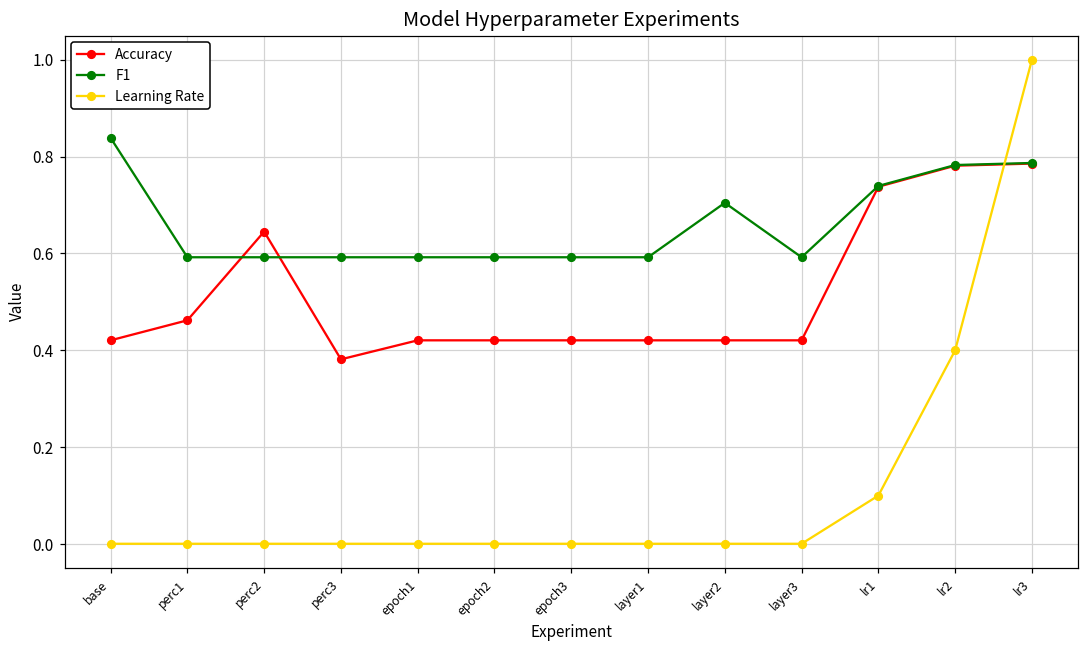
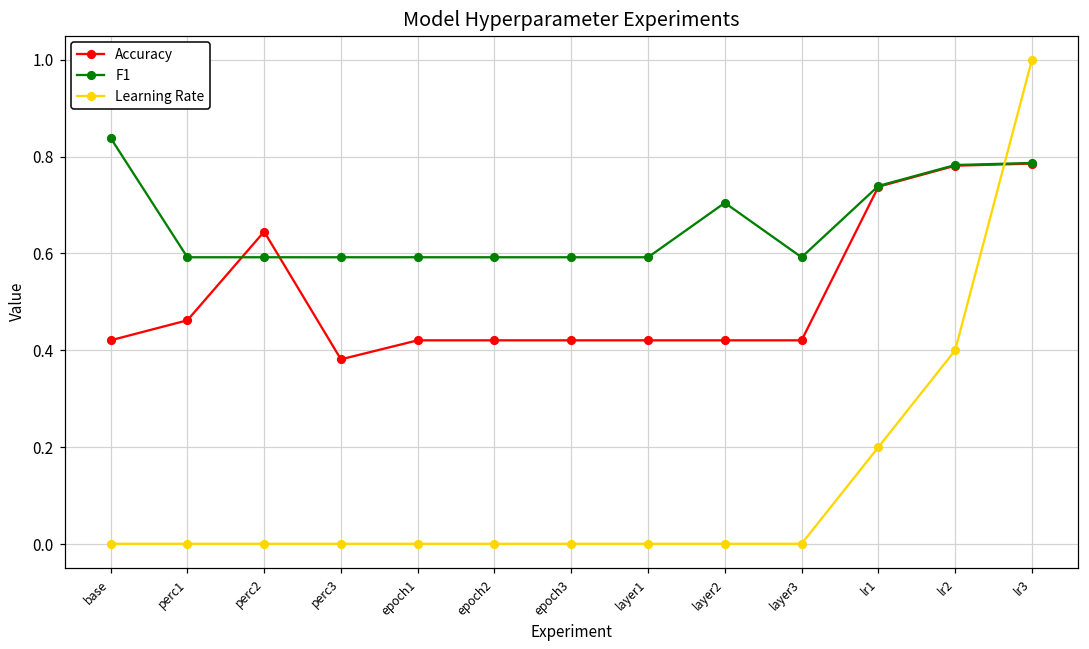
Learning Rate, lr1: 0.1 -> 0.2
